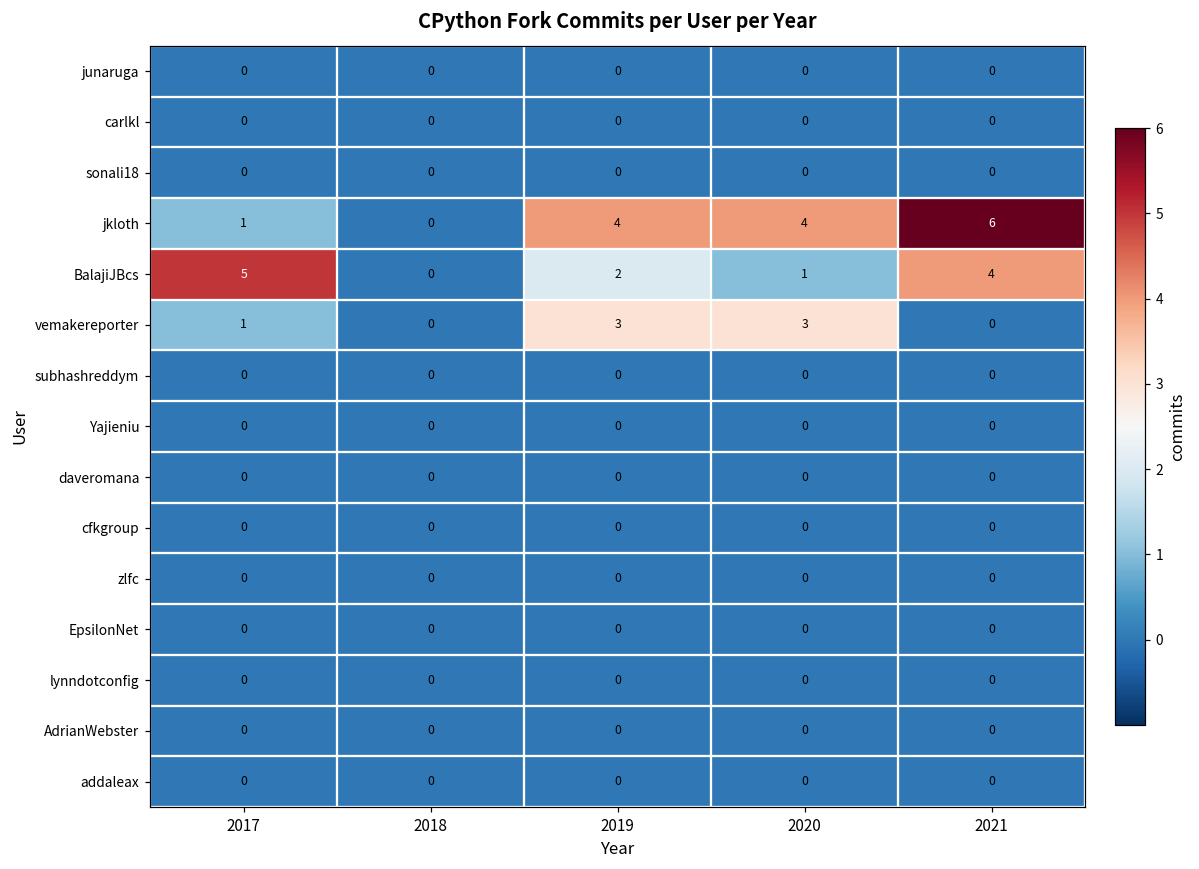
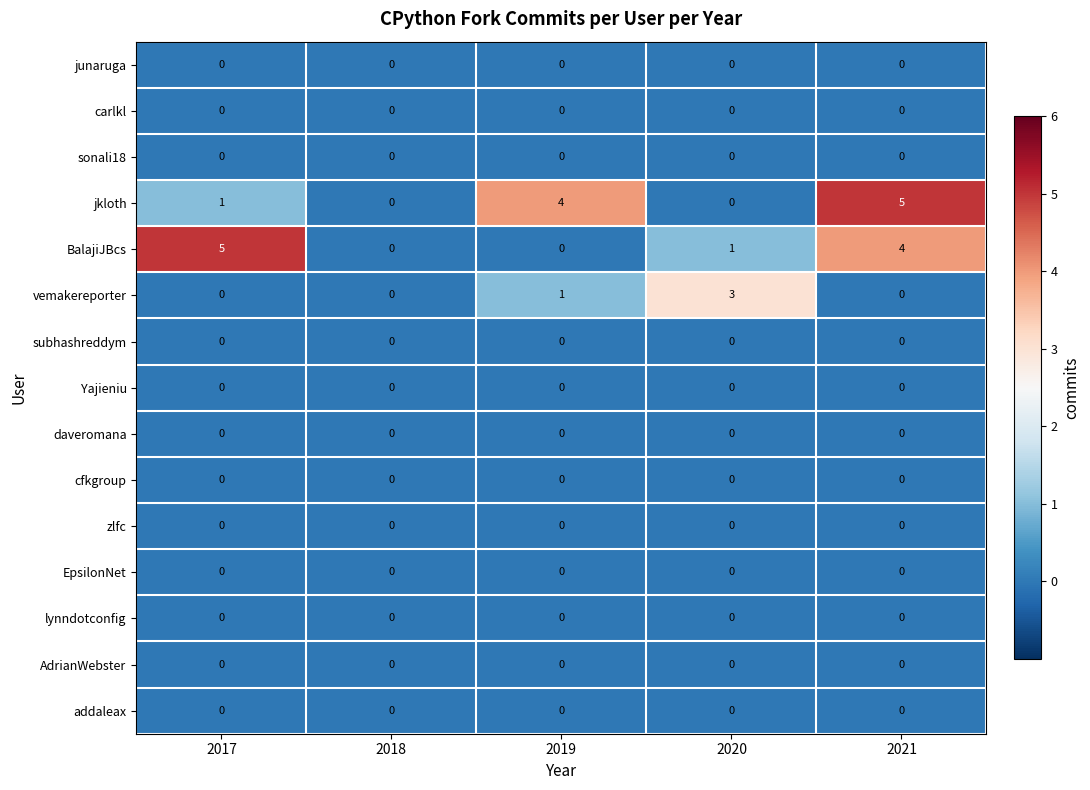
jkloth, 2020: 4 -> 0
jkloth, 2021: 6 -> 5
BalajiJBcs, 2019: 2 -> 0
vemakereporter, 2017: 1 -> 0
vemakereporter, 2019: 3 -> 1
